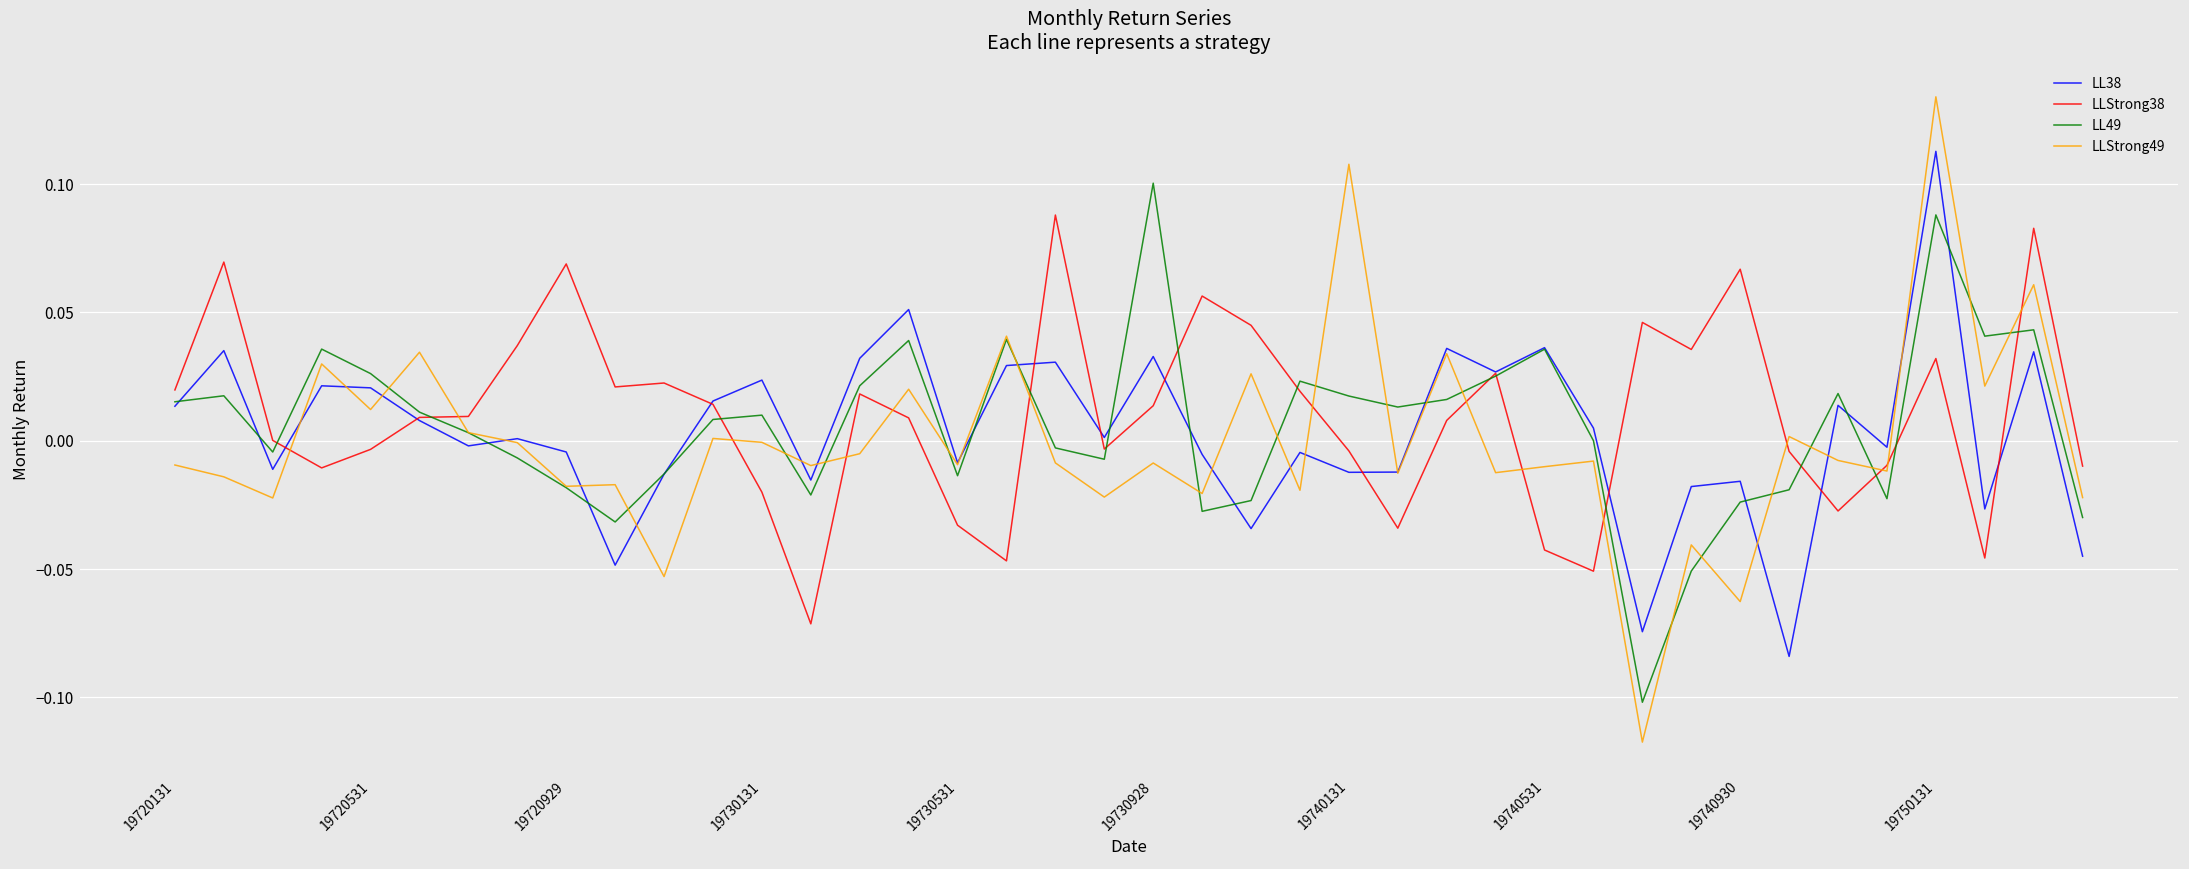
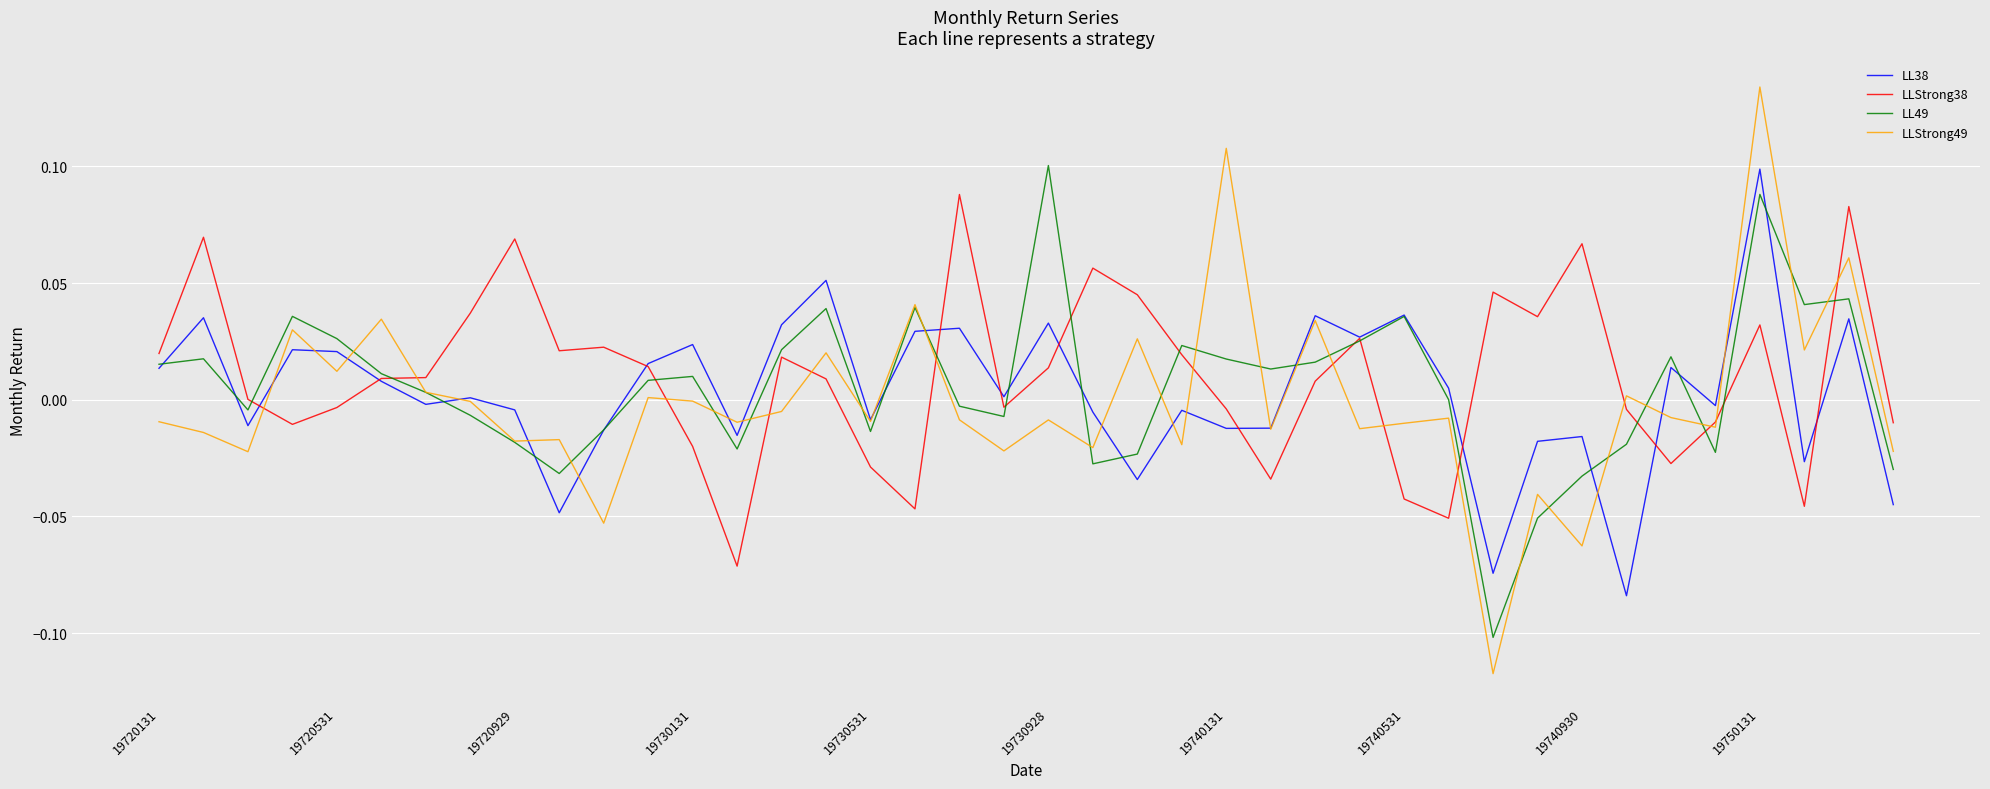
LLStrong38, 19730531: -0.033 -> -0.029
LL49, 19740930: -0.024 -> -0.033
LL38, 19750131: 0.113 -> 0.099
